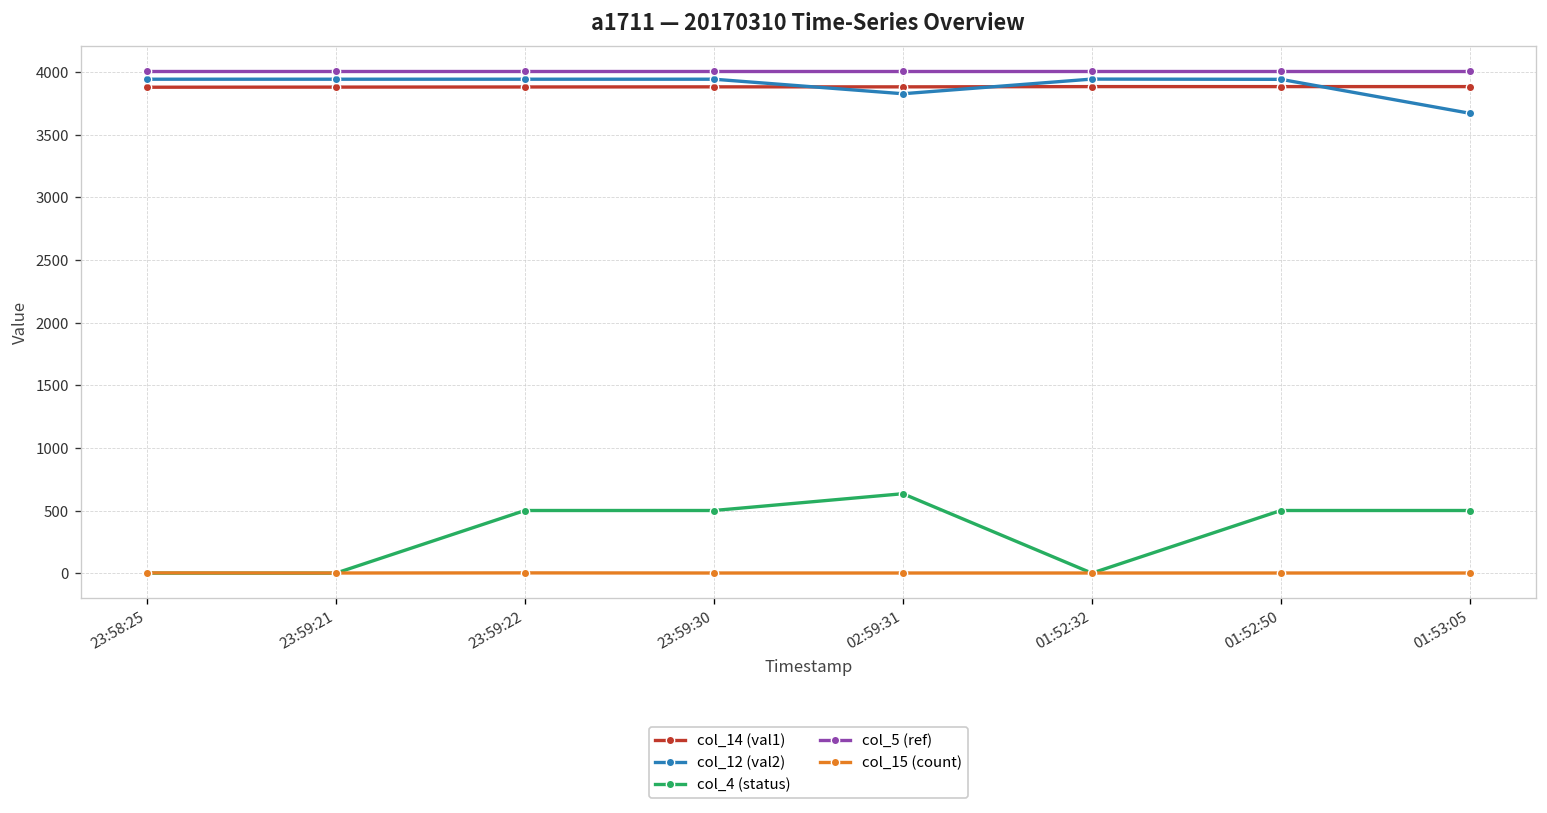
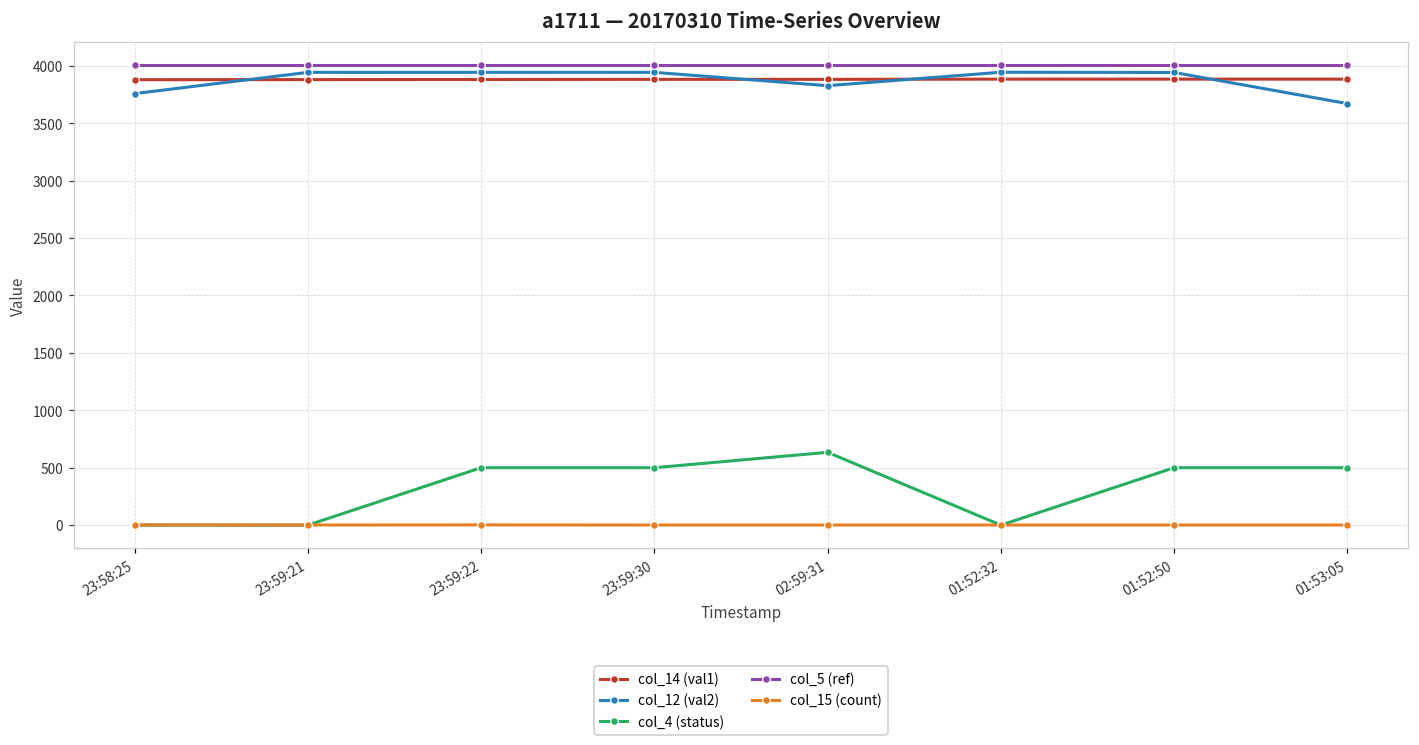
col_12 (val2), 23:58:25: 3940 -> 3760
